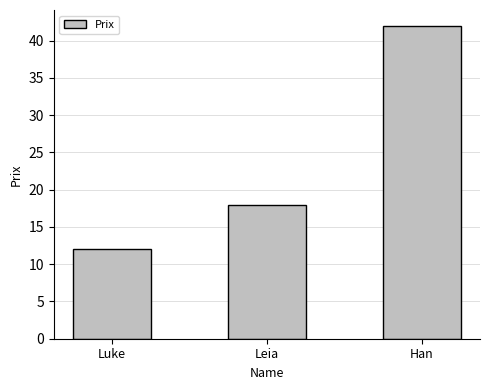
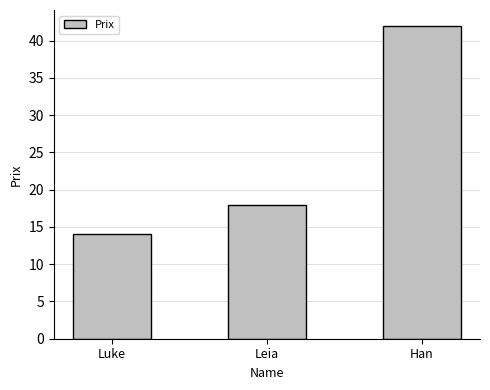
Luke: 12 -> 14
